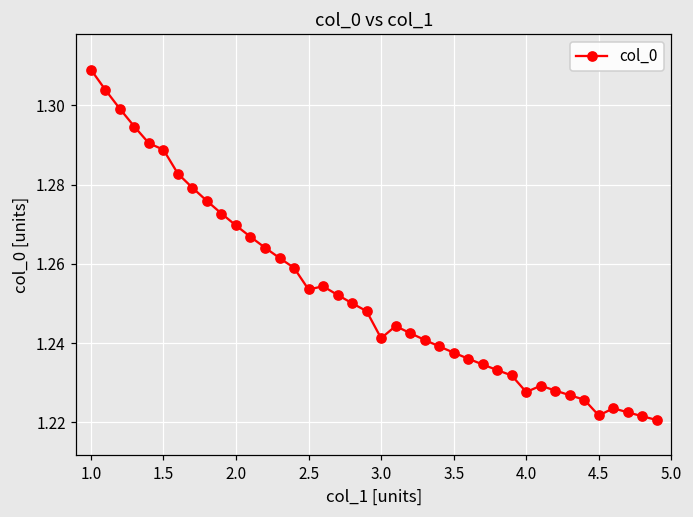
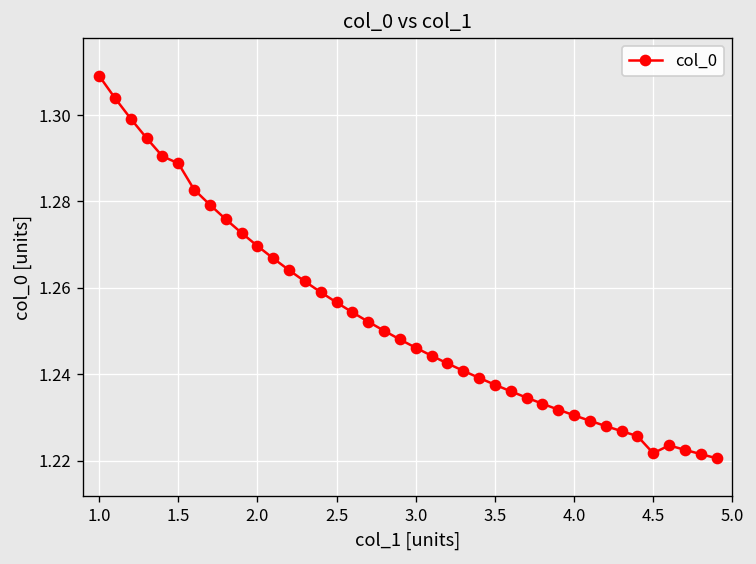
2.5: 1.254 -> 1.257
3.0: 1.241 -> 1.246
4.0: 1.228 -> 1.231
